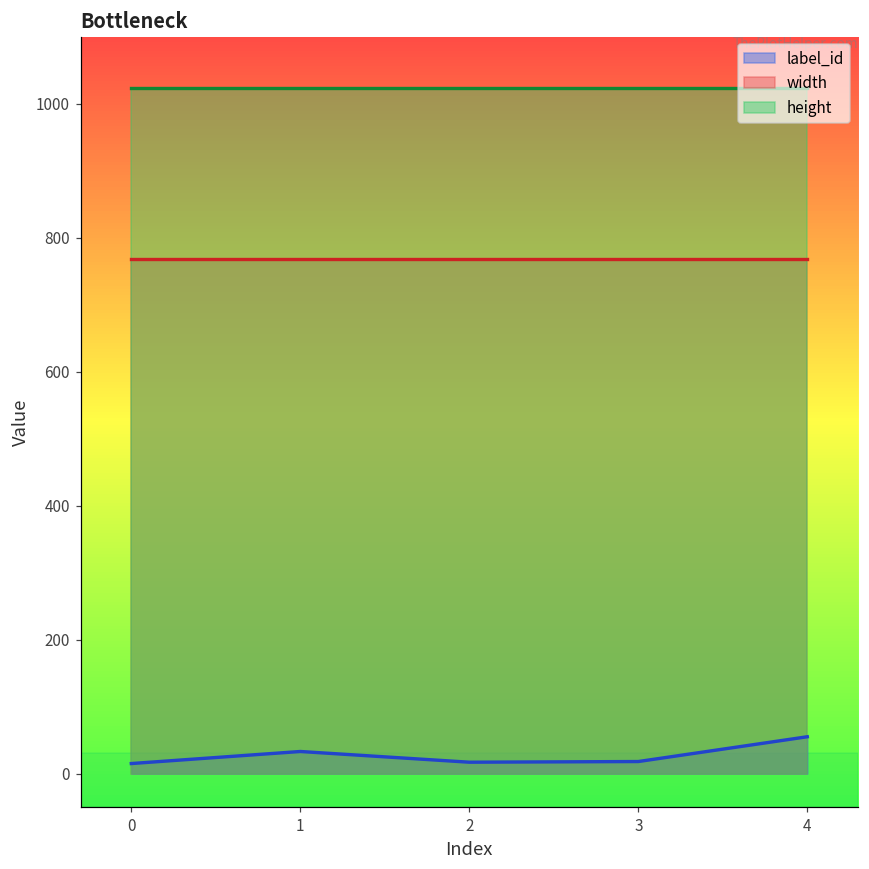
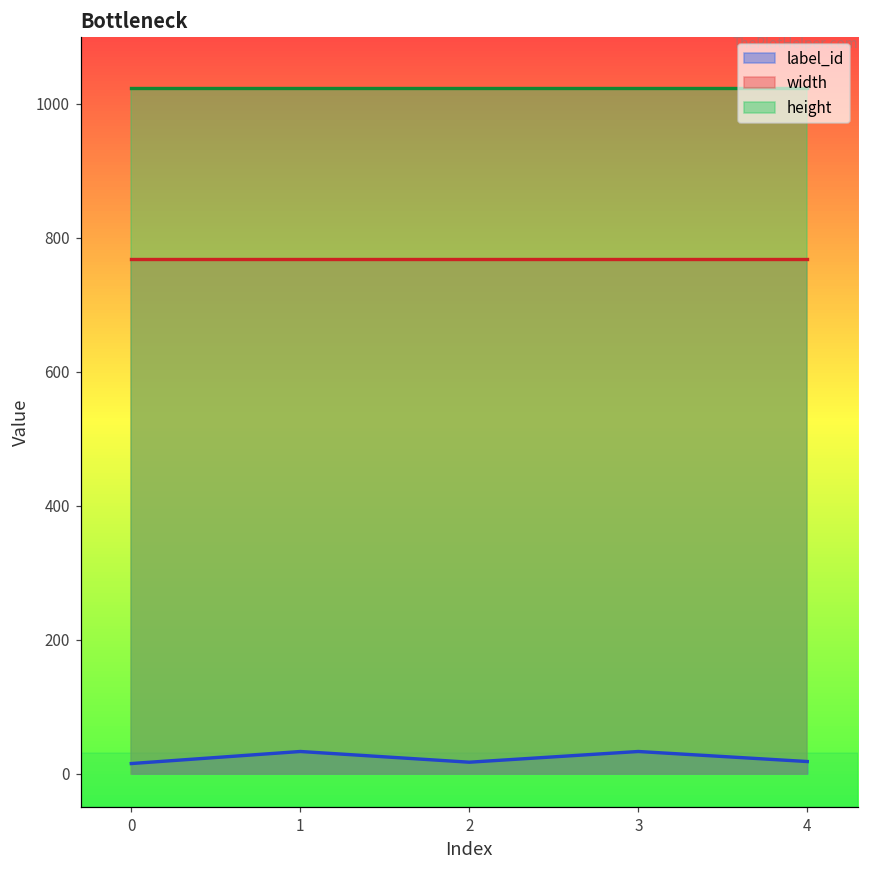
label_id, 3: 20 -> 30
label_id, 4: 60 -> 20
